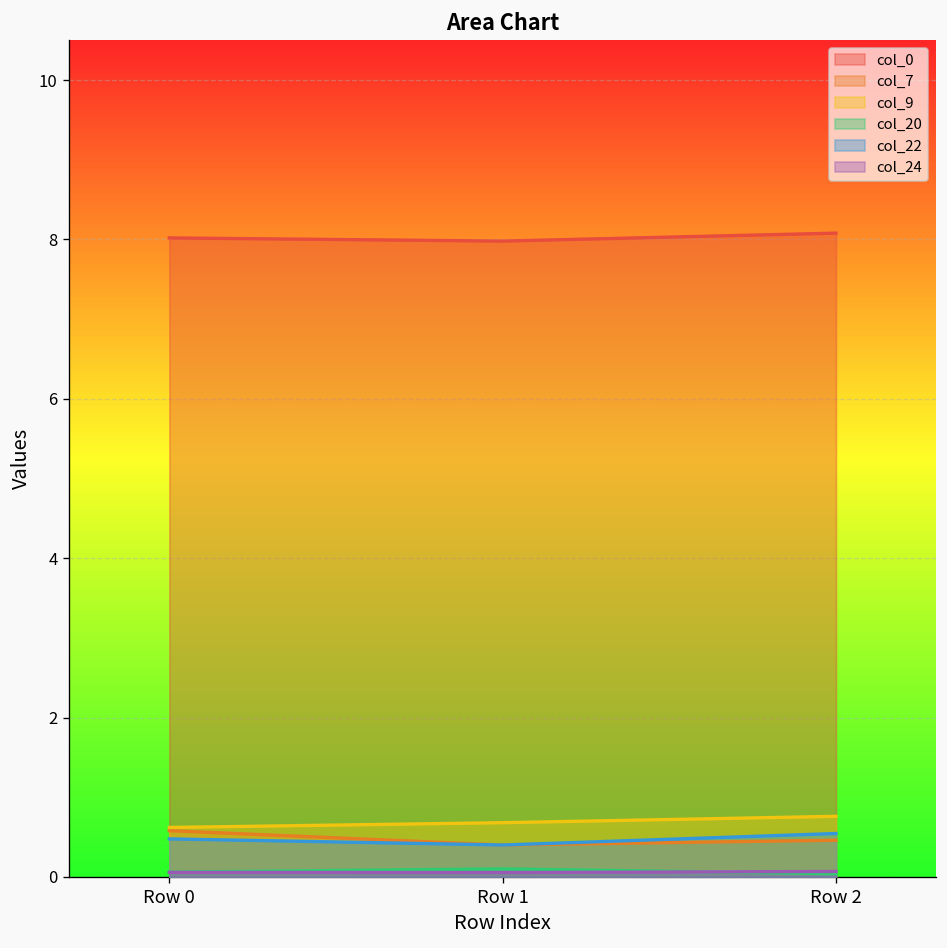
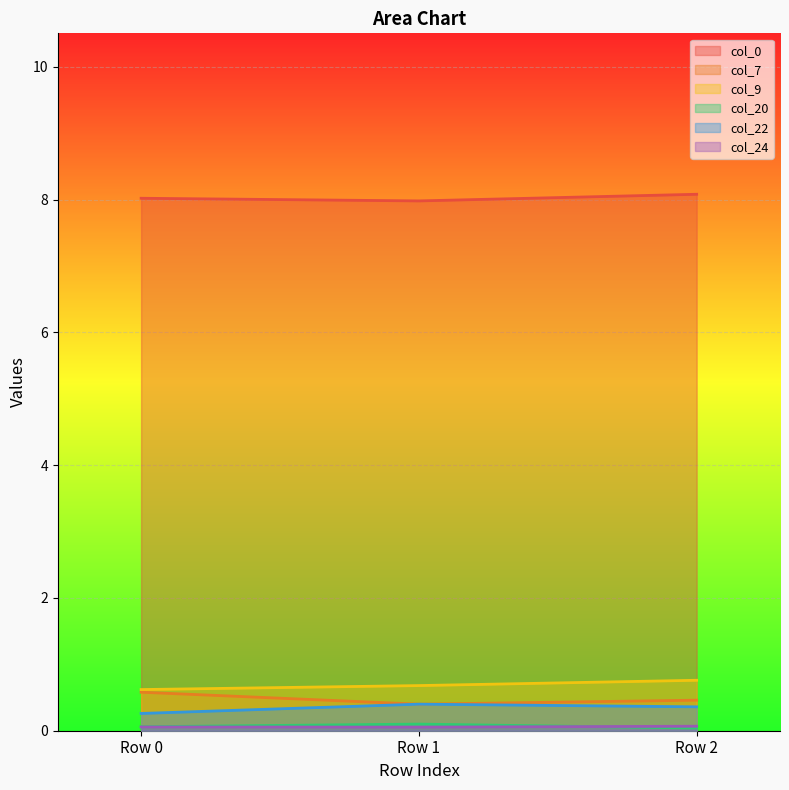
col_22, Row 0: 0.5 -> 0.3
col_22, Row 2: 0.5 -> 0.4
